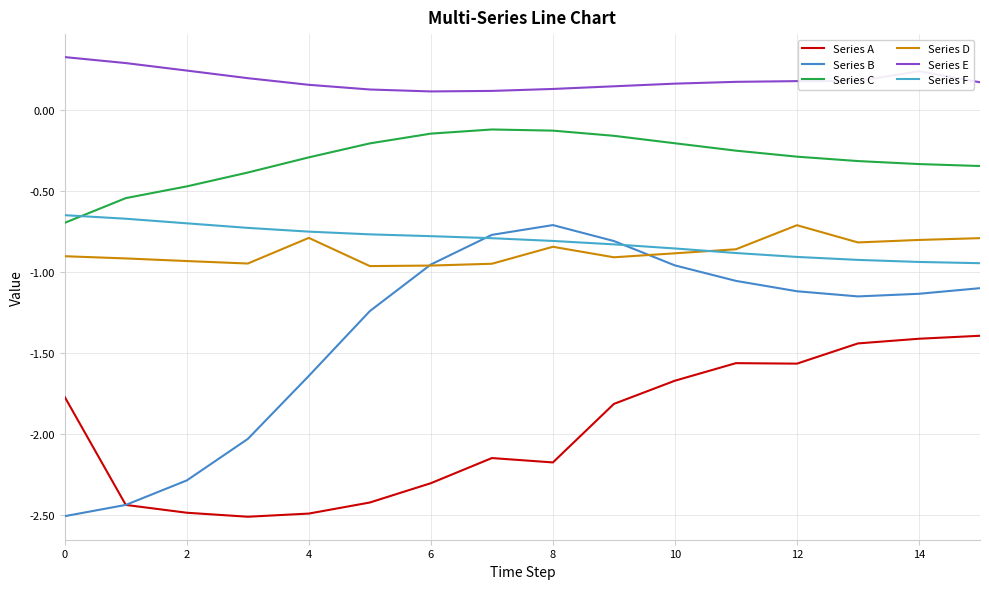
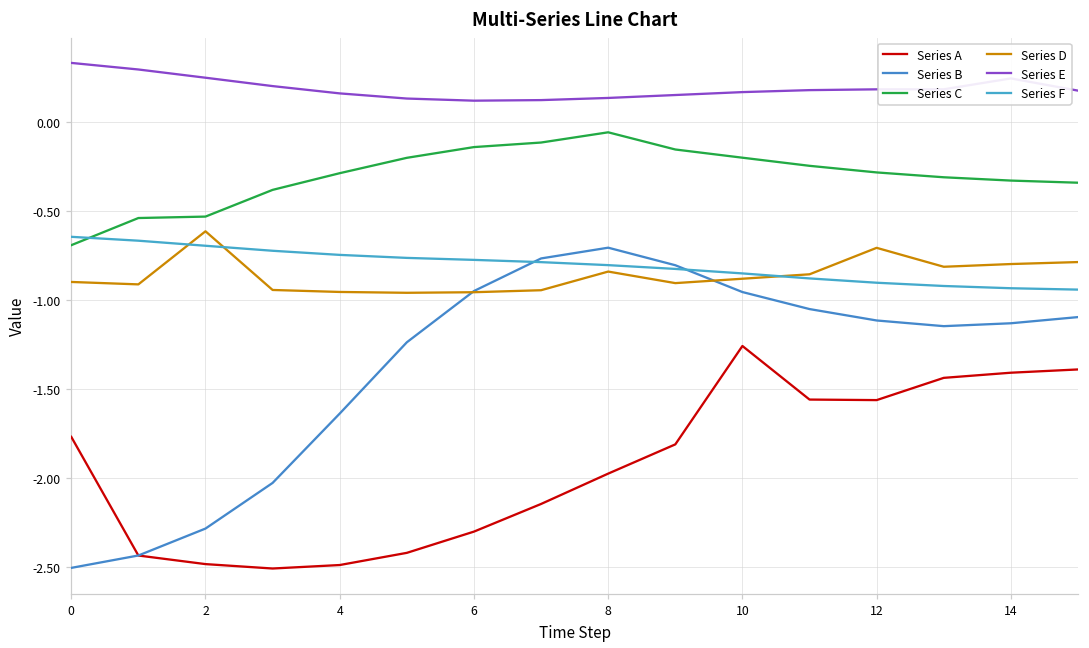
Series C, 2: -0.47 -> -0.53
Series D, 2: -0.93 -> -0.62
Series D, 4: -0.79 -> -0.96
Series A, 8: -2.17 -> -1.98
Series C, 8: -0.12 -> -0.06
Series A, 10: -1.67 -> -1.26
